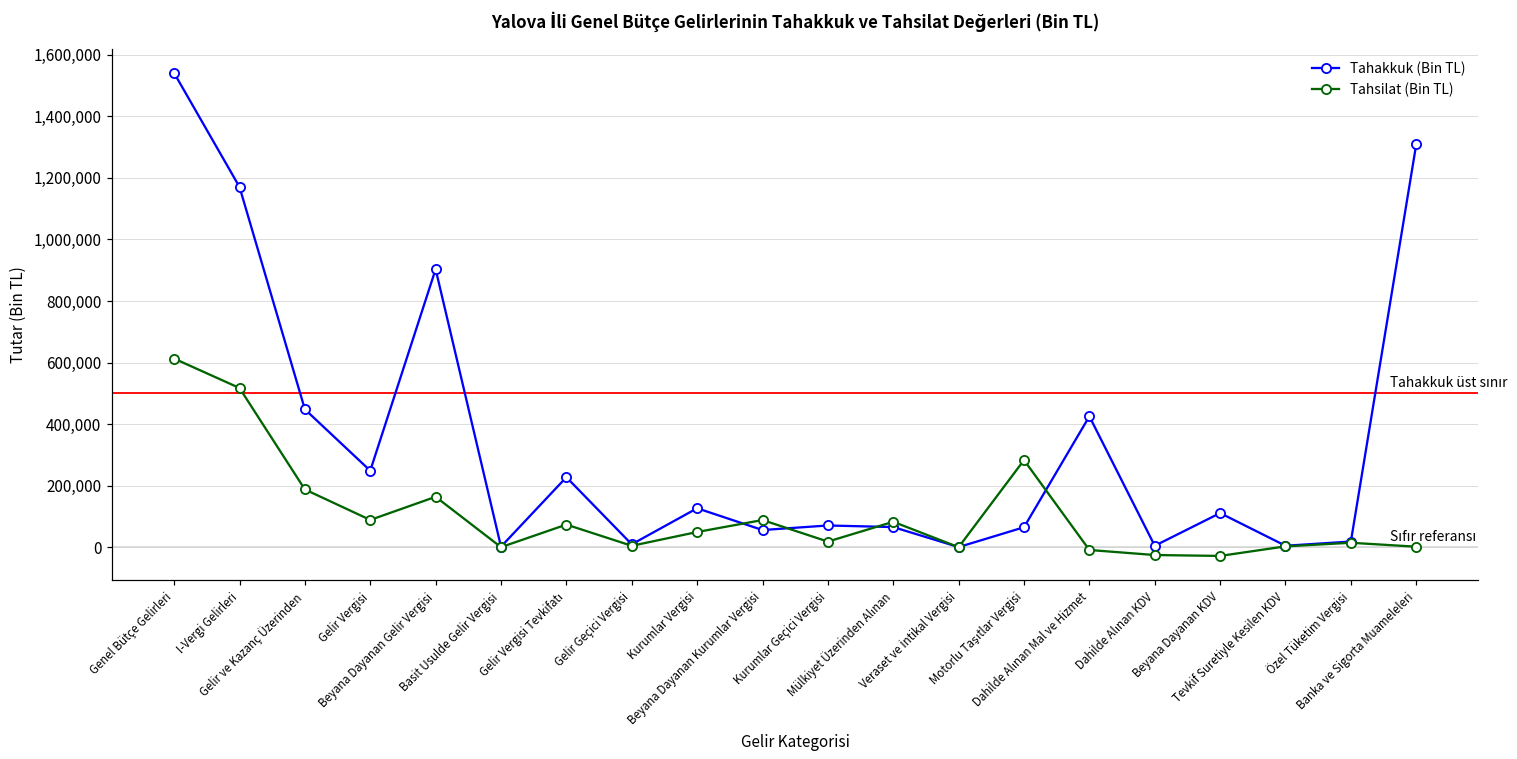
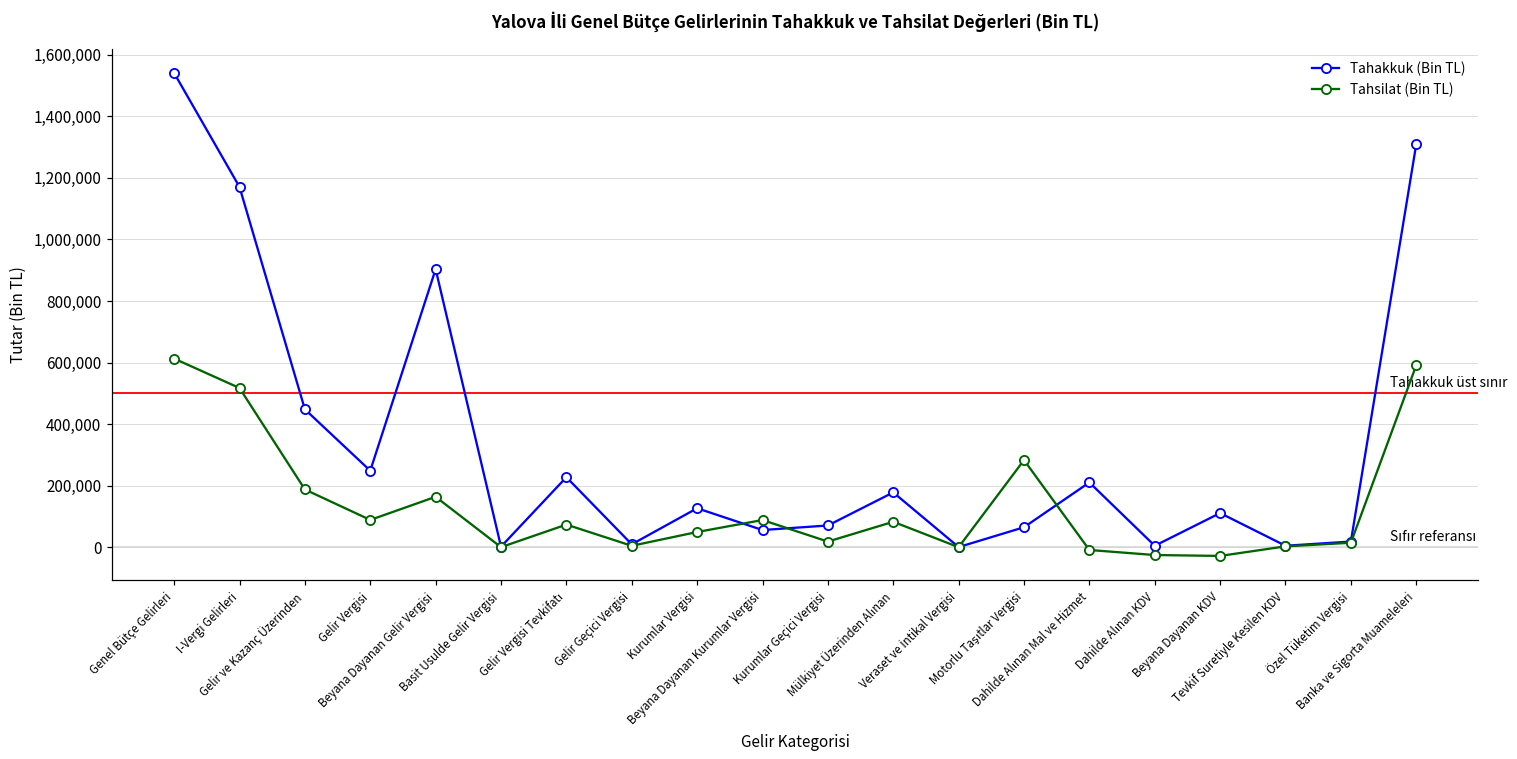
Tahakkuk (Bin TL), Mülkiyet Üzerinden Alınan: 70,000 -> 180,000
Tahakkuk (Bin TL), Dahilde Alınan Mal ve Hizmet: 430,000 -> 210,000
Tahsilat (Bin TL), Banka ve Sigorta Muameleleri: 0 -> 590,000
